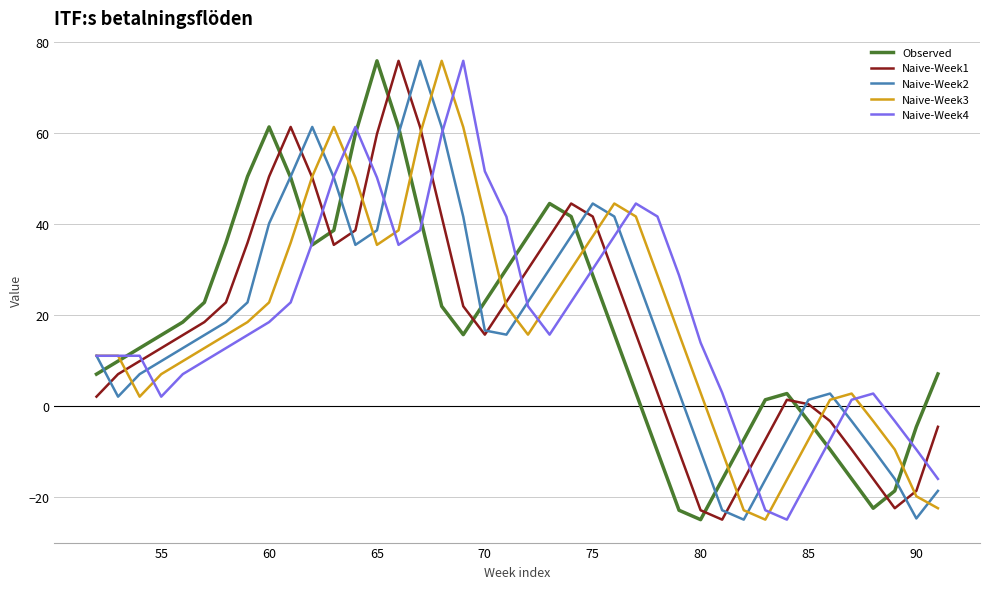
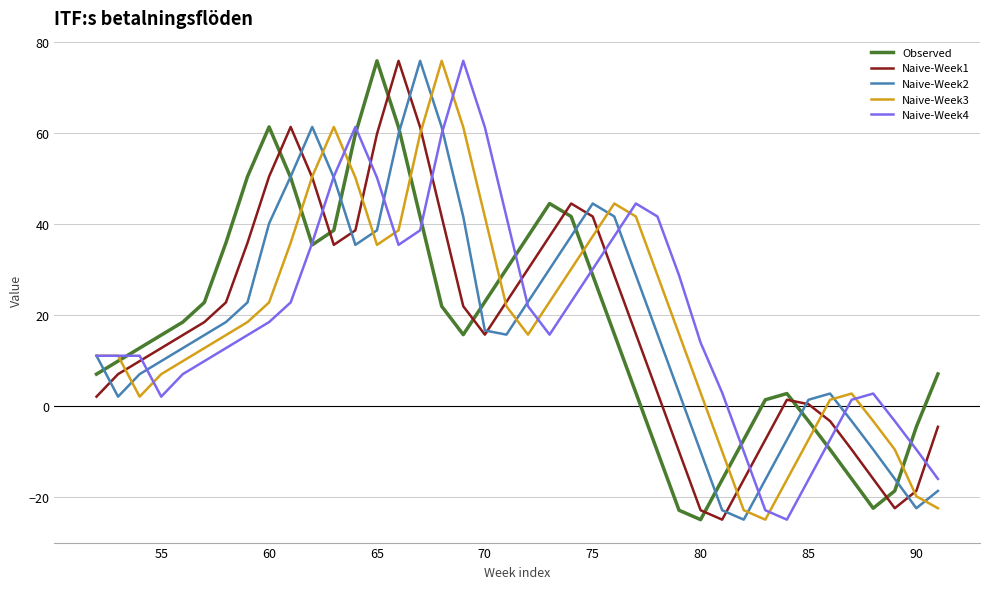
Naive-Week4, 70: 52 -> 61
Naive-Week2, 90: -25 -> -23
